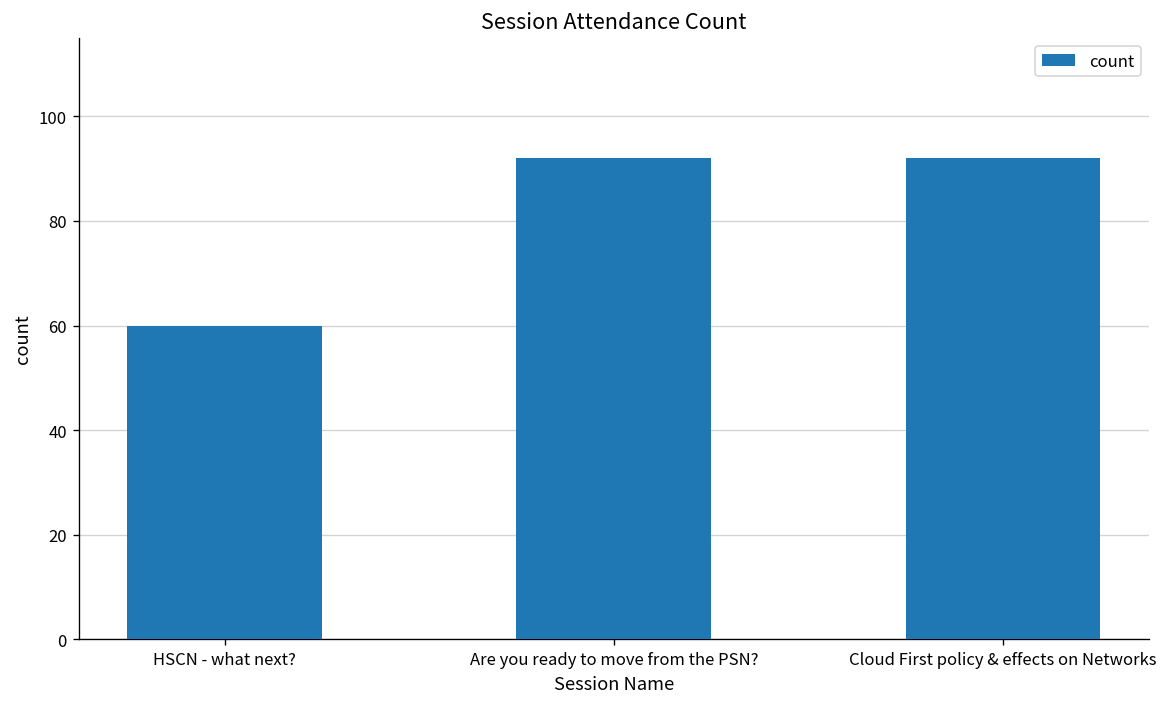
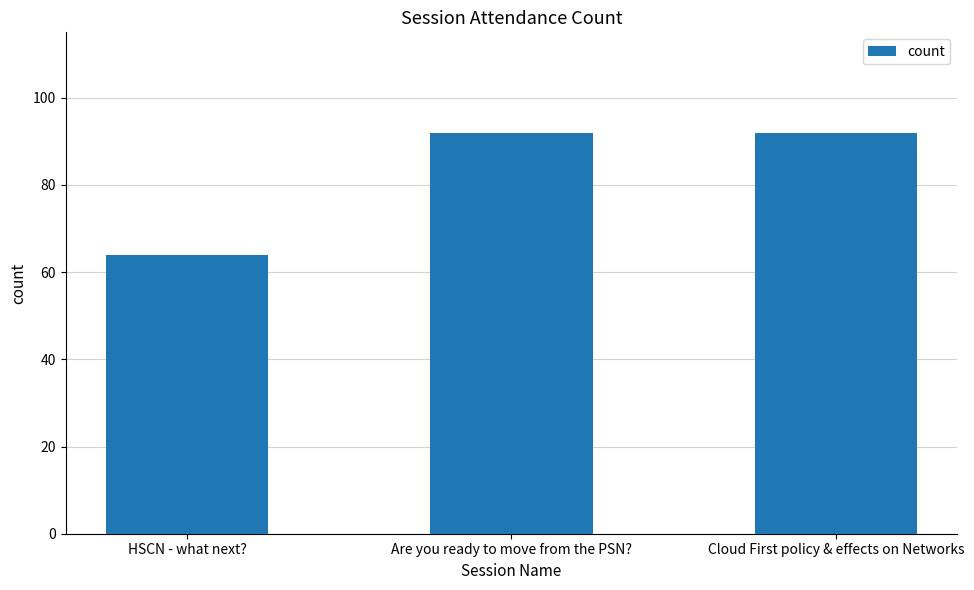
HSCN - what next?: 60 -> 64
